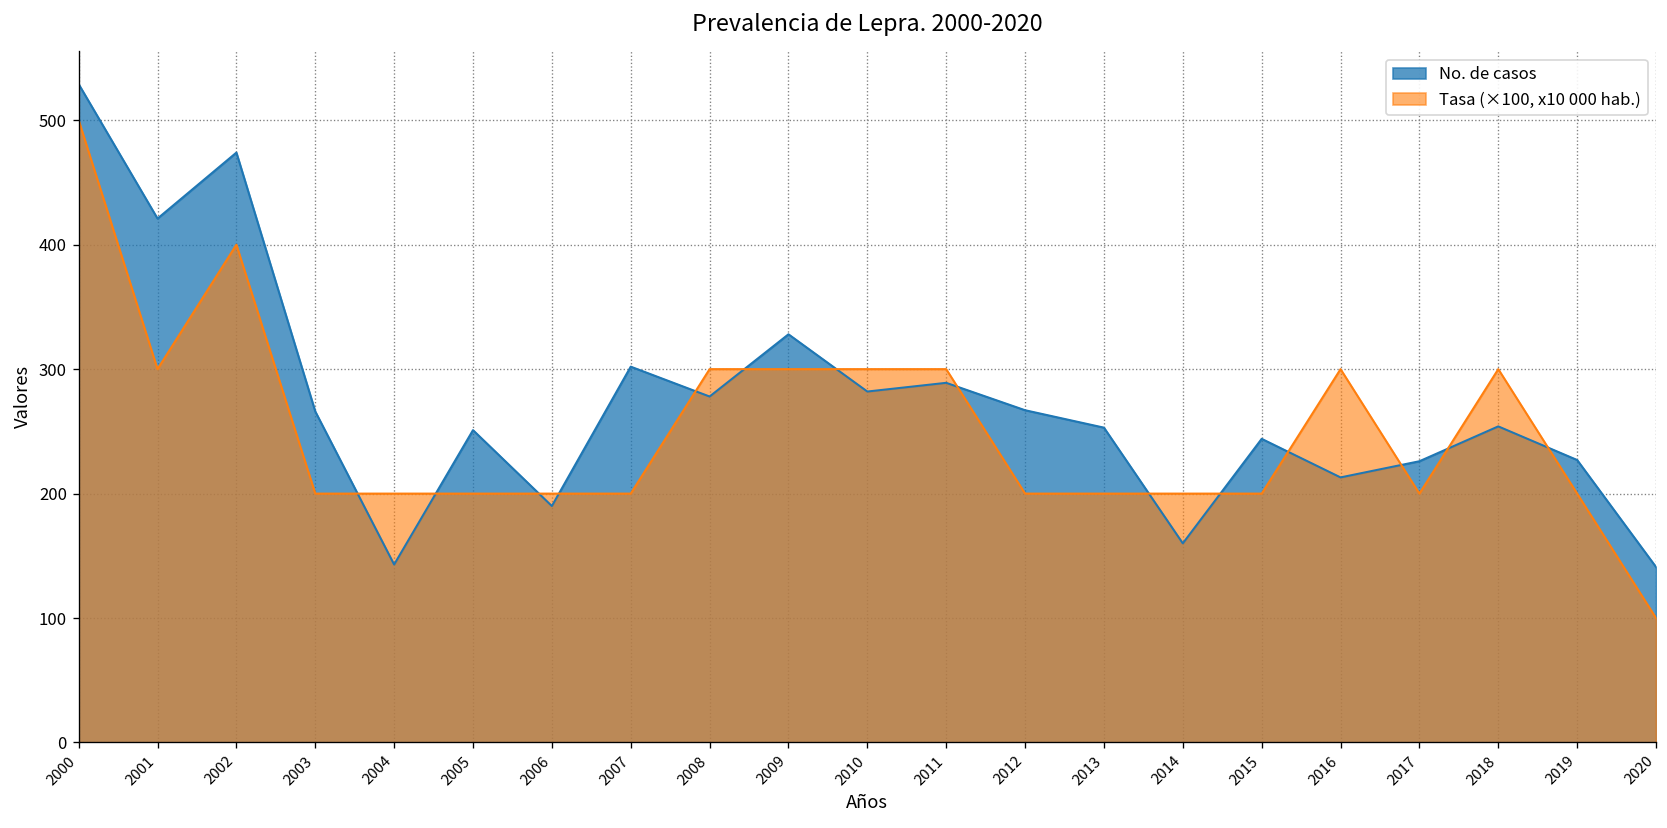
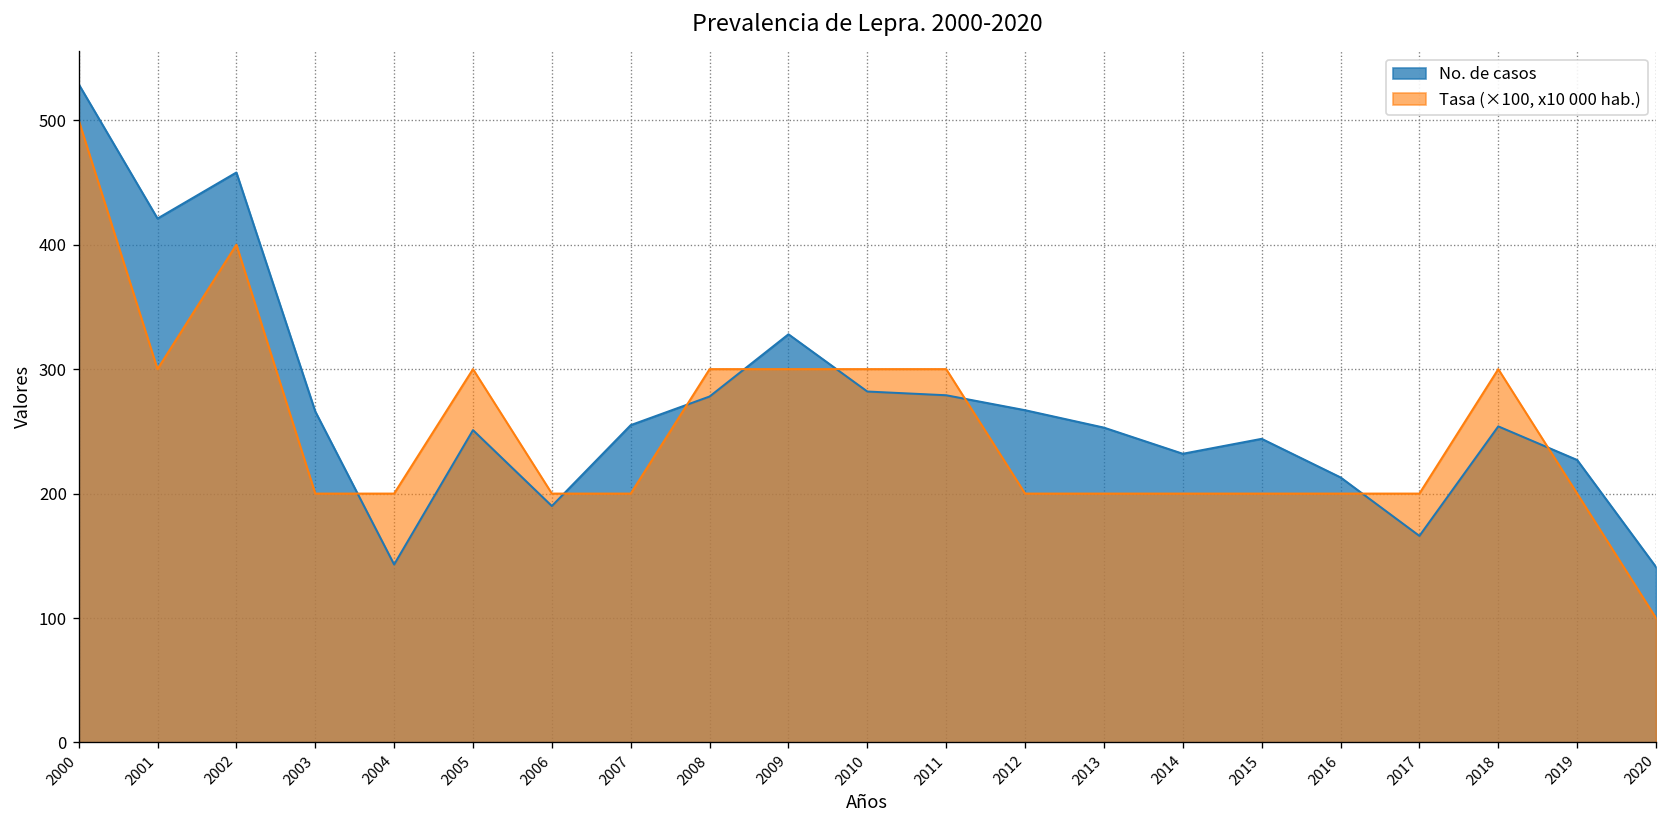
No. de casos, 2002: 474 -> 458
Tasa (×100, x10 000 hab.), 2005: 200 -> 300
No. de casos, 2007: 302 -> 255
No. de casos, 2011: 289 -> 279
No. de casos, 2014: 160 -> 232
Tasa (×100, x10 000 hab.), 2016: 300 -> 200
No. de casos, 2017: 226 -> 166
